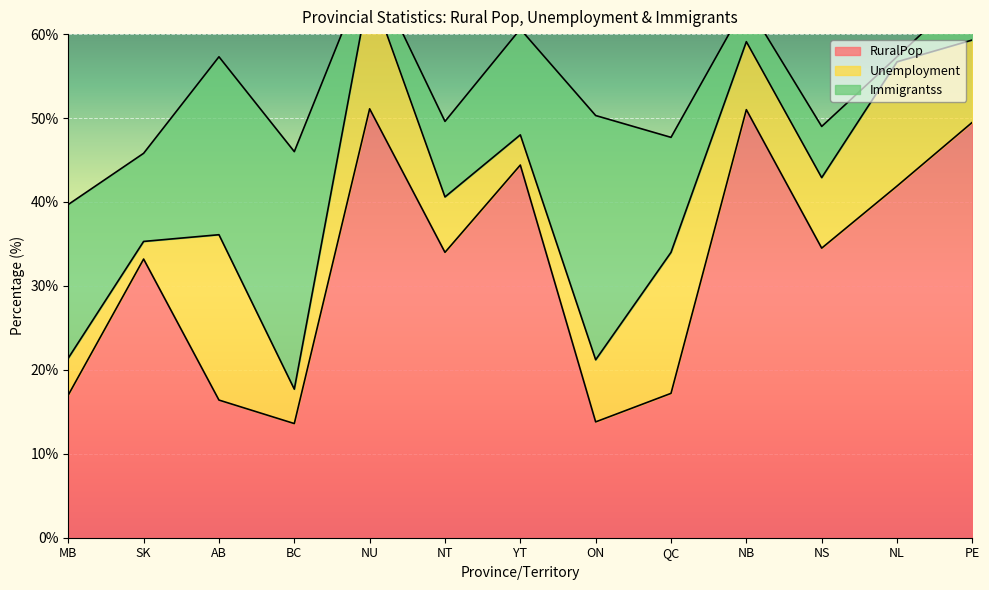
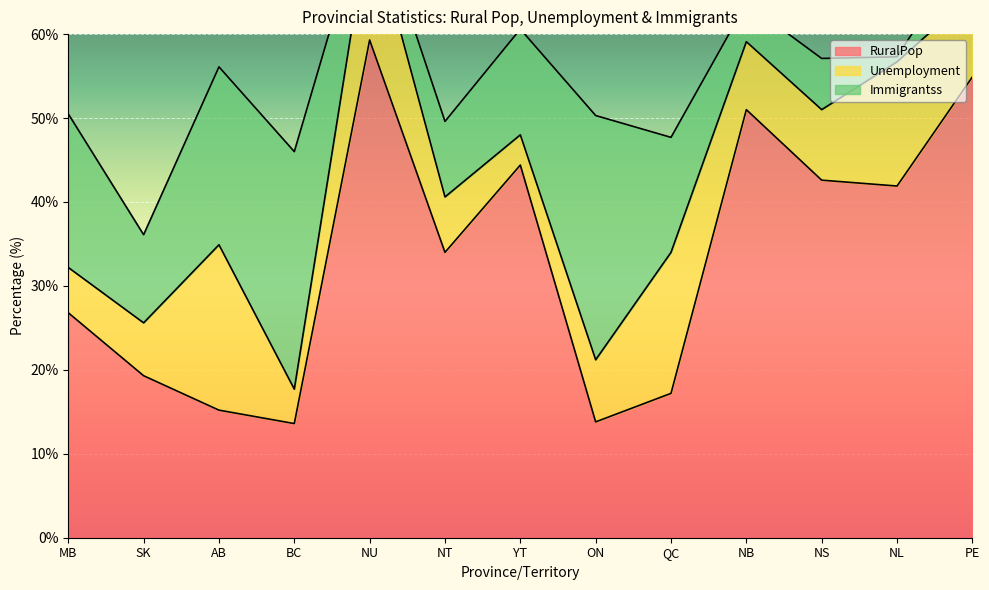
RuralPop, MB: 17% -> 27%
Unemployment, MB: 4% -> 5%
RuralPop, SK: 33% -> 19%
Unemployment, SK: 2% -> 6%
RuralPop, AB: 16% -> 15%
RuralPop, NU: 51% -> 59%
RuralPop, NS: 35% -> 43%
RuralPop, PE: 50% -> 55%
